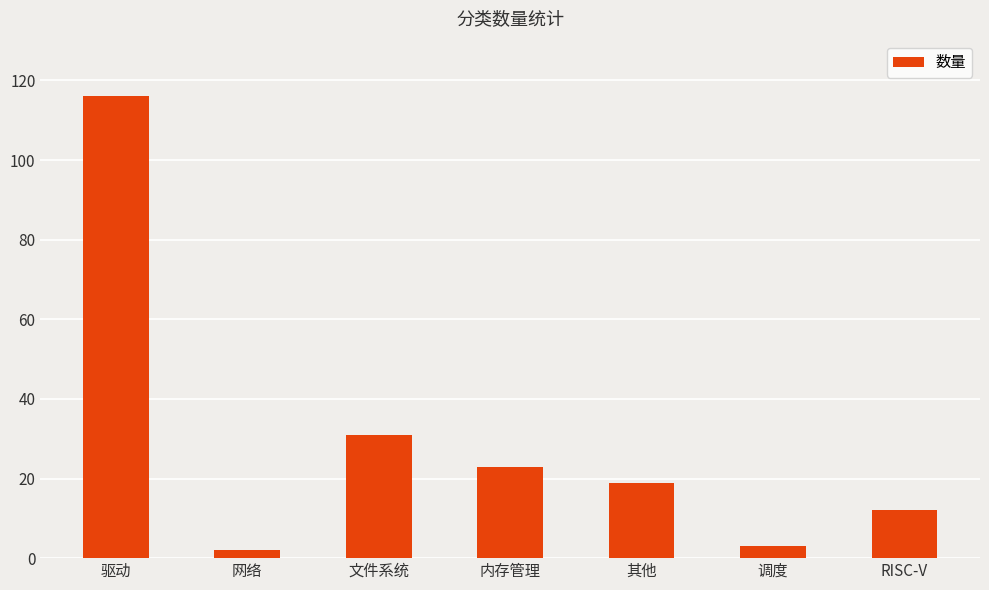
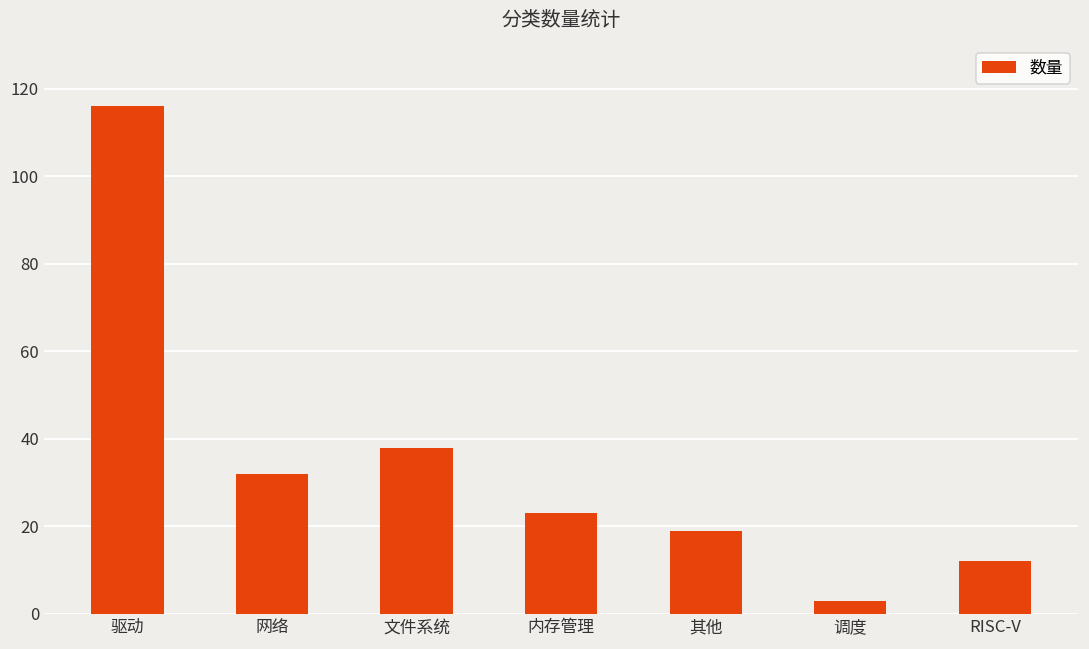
网络: 2 -> 32
文件系统: 31 -> 38
